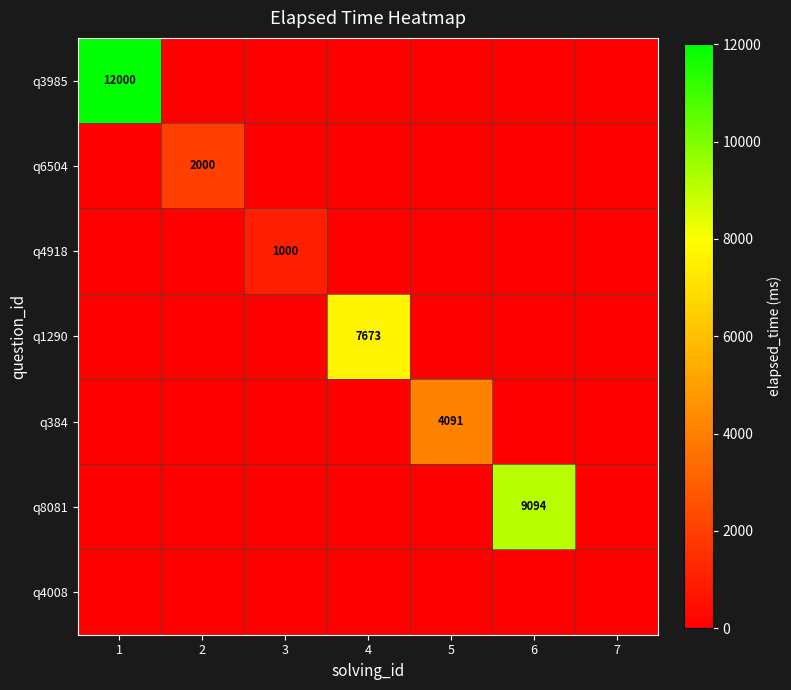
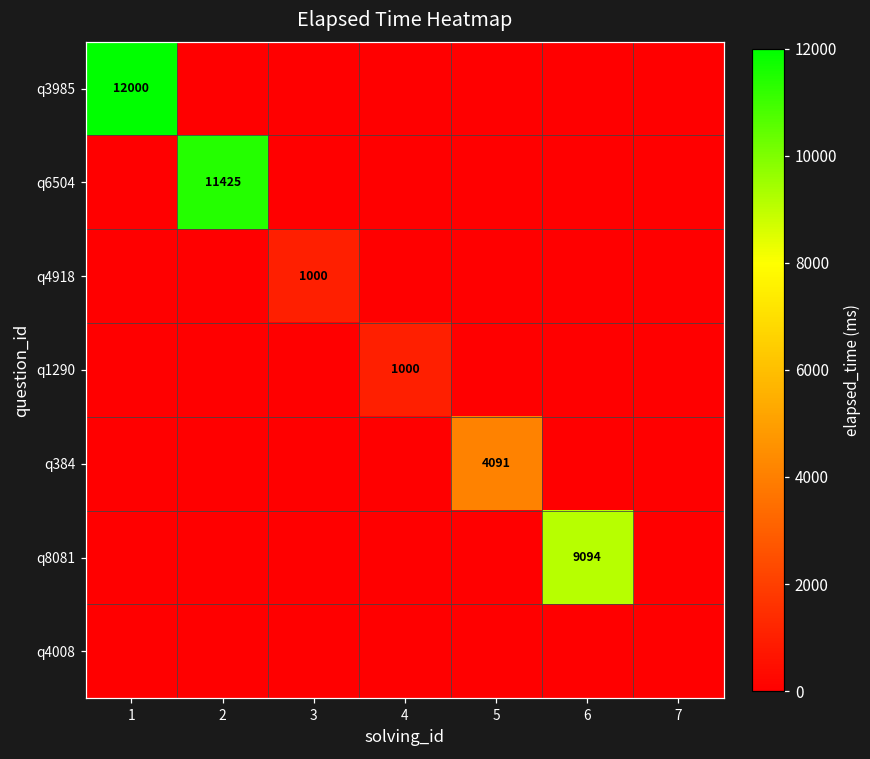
q6504, 2: 2000 -> 11425
q1290, 4: 7673 -> 1000
